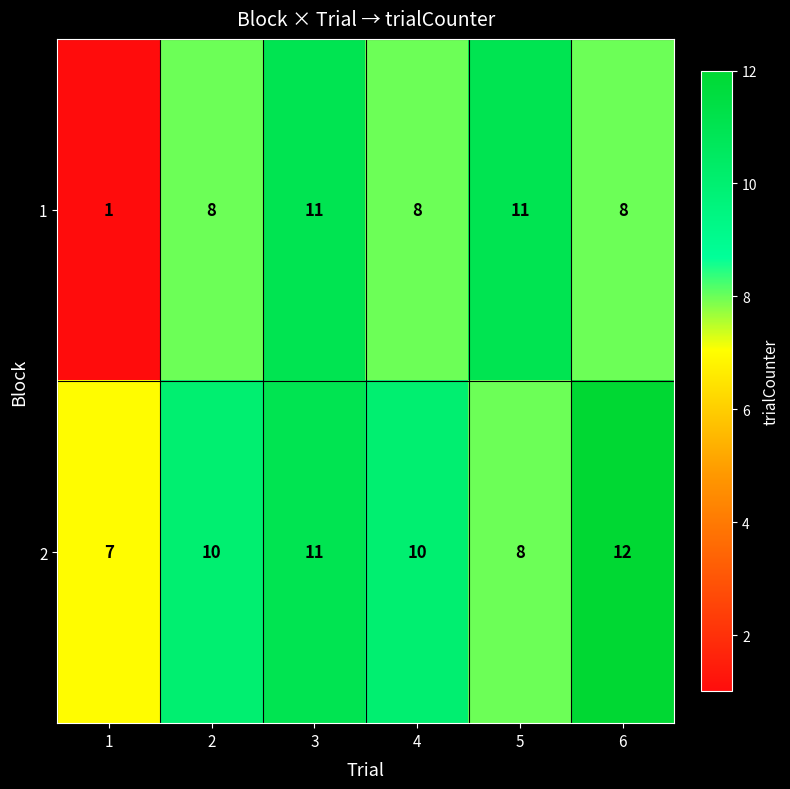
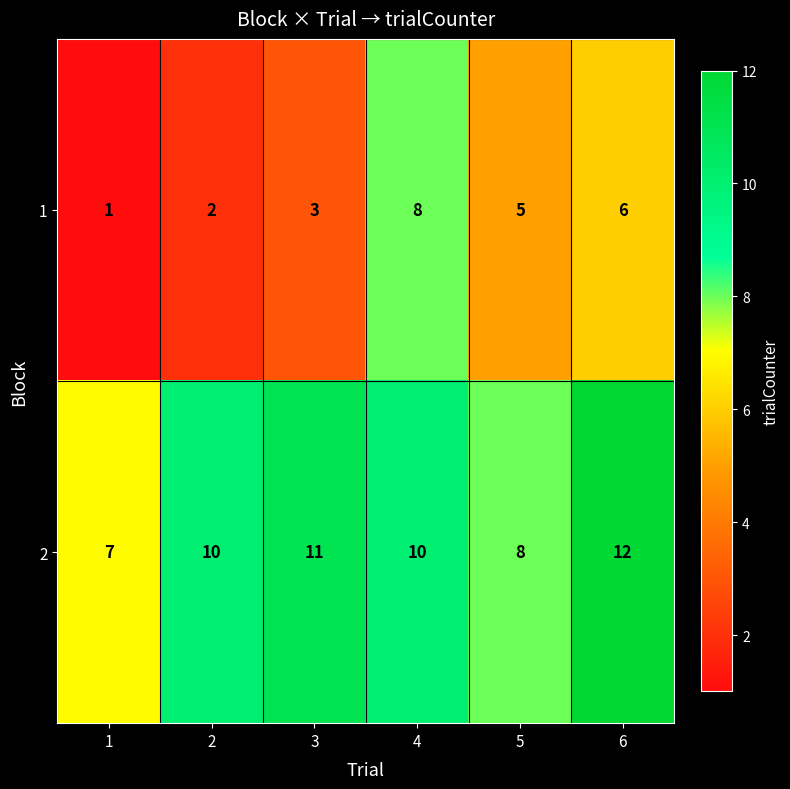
1, 2: 8 -> 2
1, 3: 11 -> 3
1, 5: 11 -> 5
1, 6: 8 -> 6
